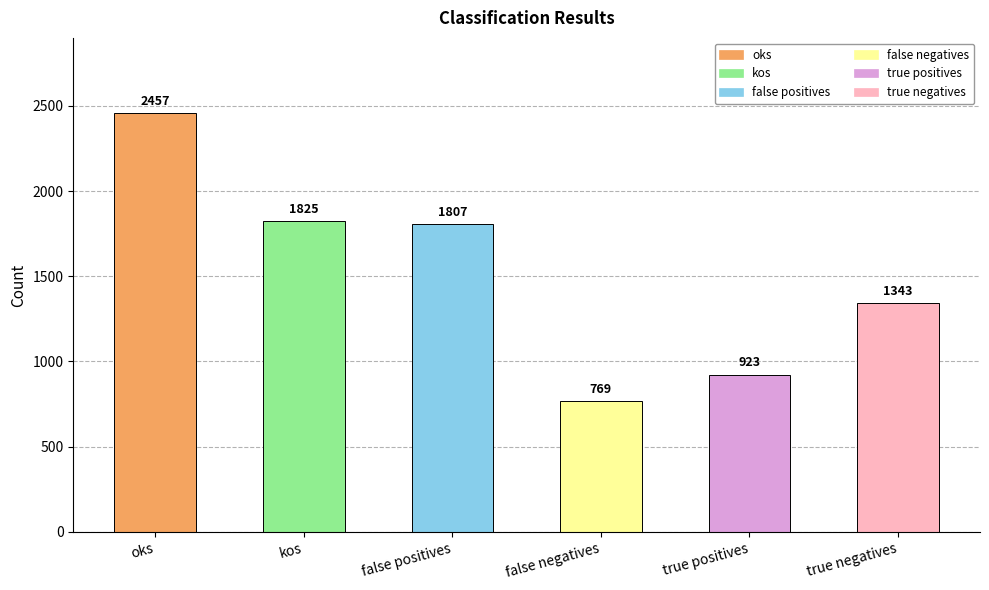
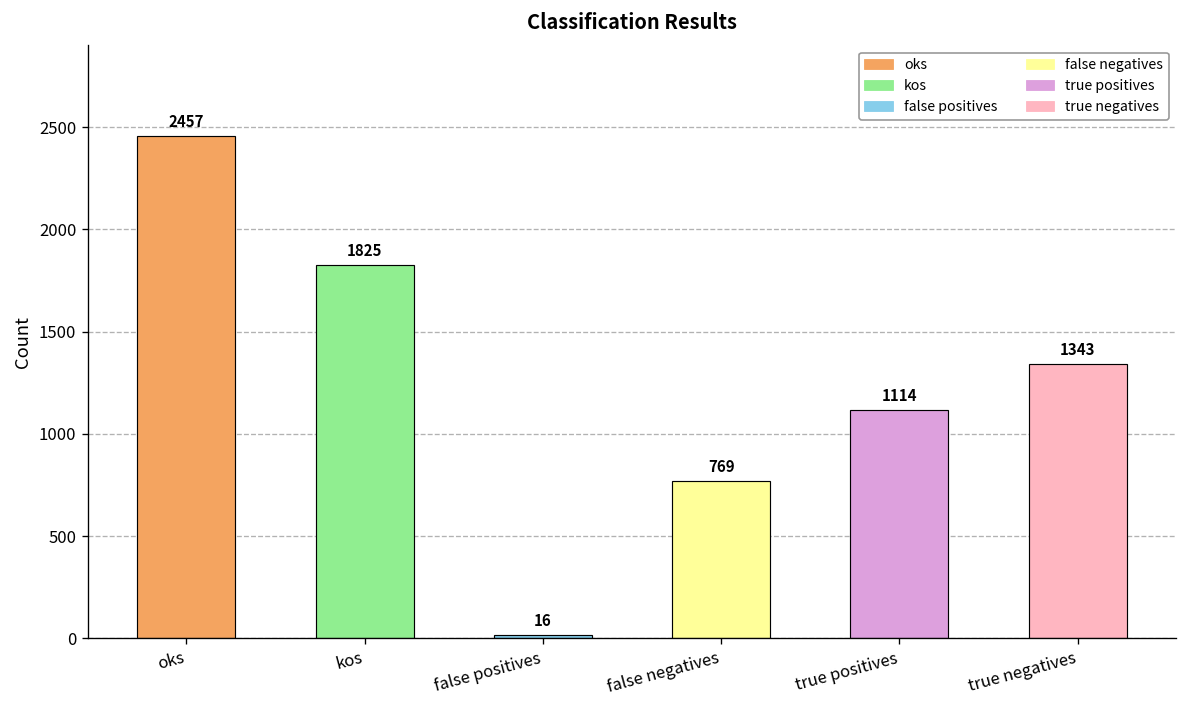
false positives: 1807 -> 16
true positives: 923 -> 1114
